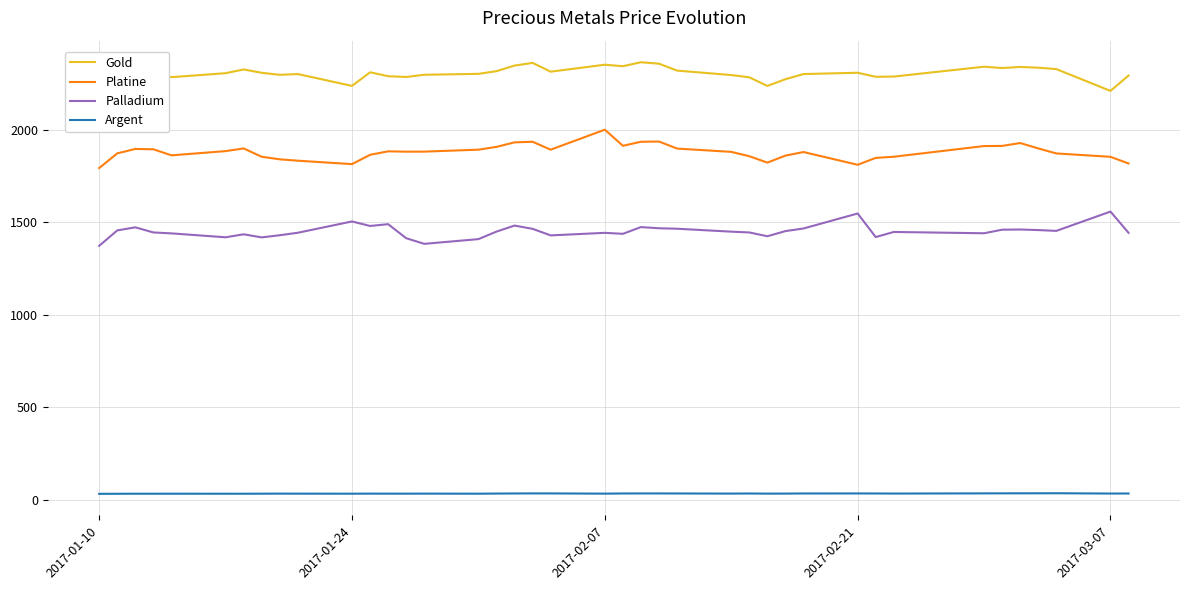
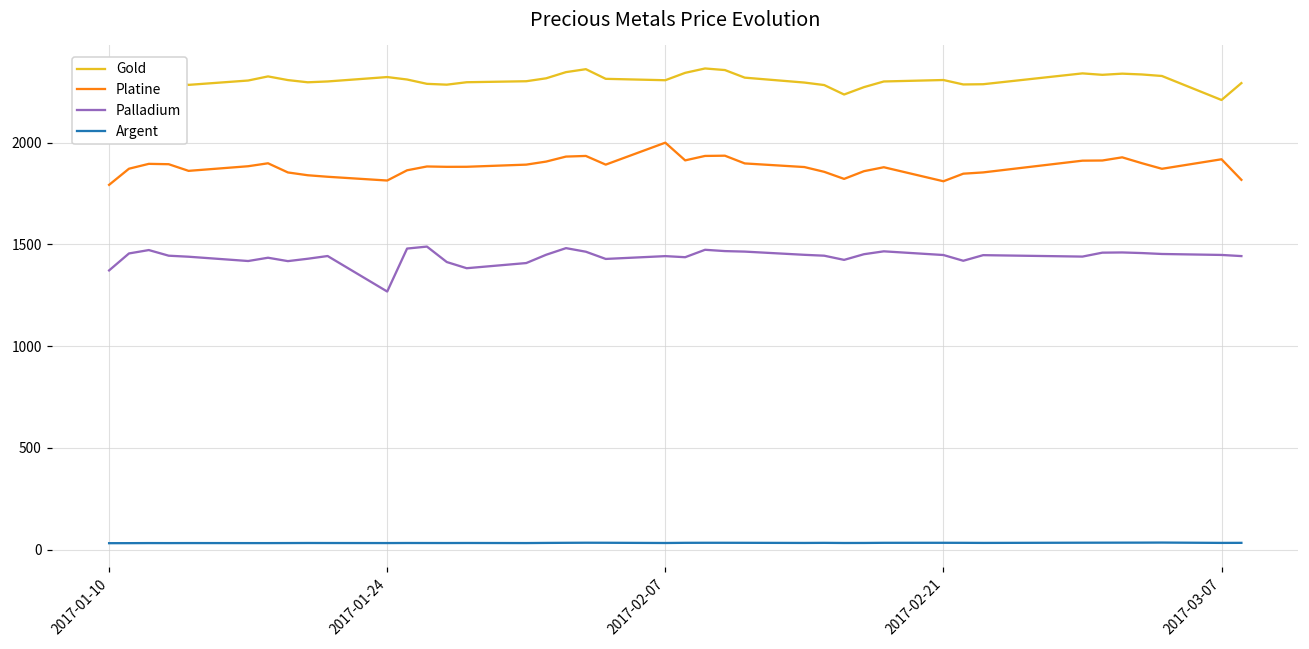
Gold, 2017-01-24: 2240 -> 2320
Palladium, 2017-01-24: 1500 -> 1270
Gold, 2017-02-07: 2350 -> 2310
Palladium, 2017-02-21: 1550 -> 1450
Platine, 2017-03-07: 1850 -> 1920
Palladium, 2017-03-07: 1560 -> 1450
